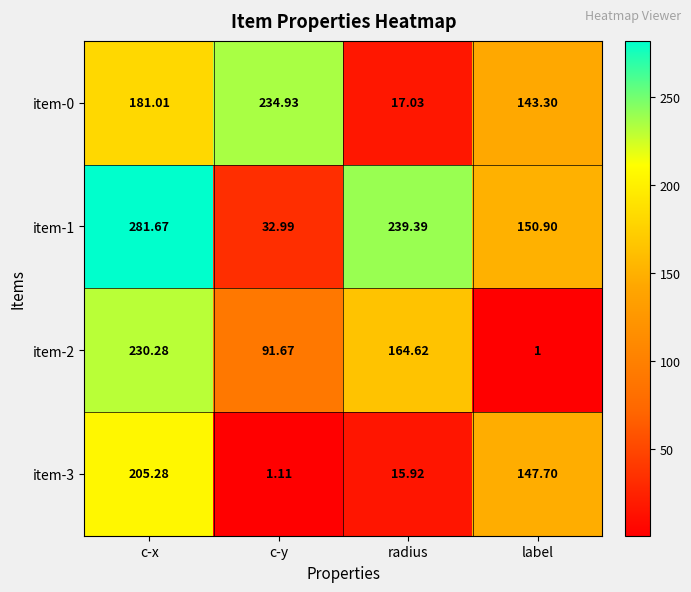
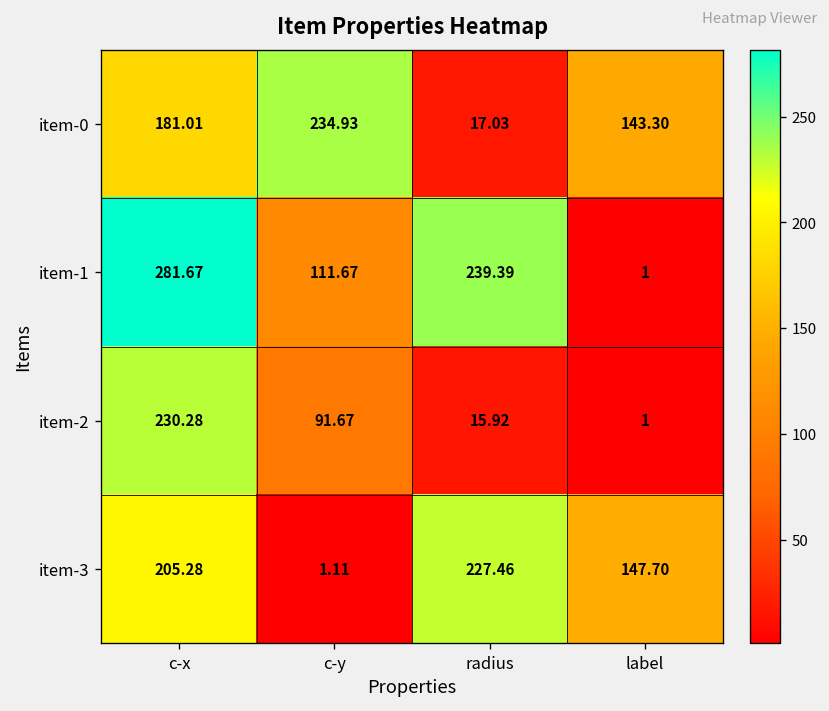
item-1, c-y: 32.99 -> 111.67
item-1, label: 150.90 -> 1
item-2, radius: 164.62 -> 15.92
item-3, radius: 15.92 -> 227.46
